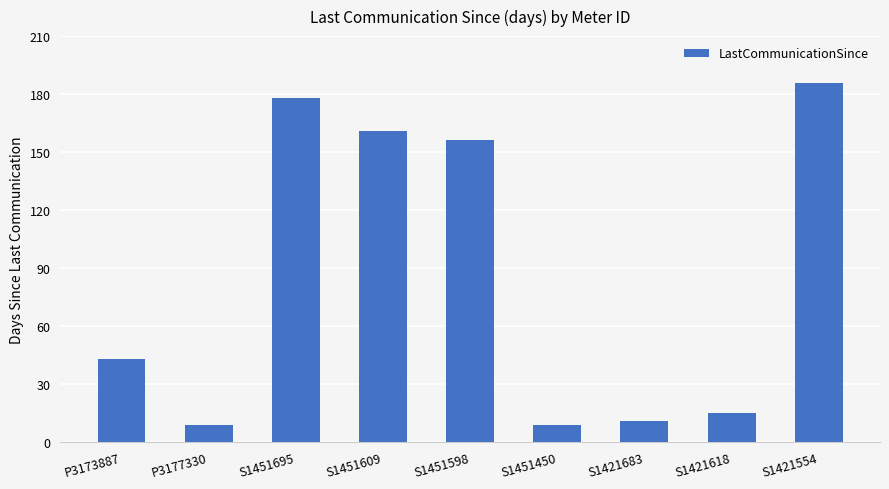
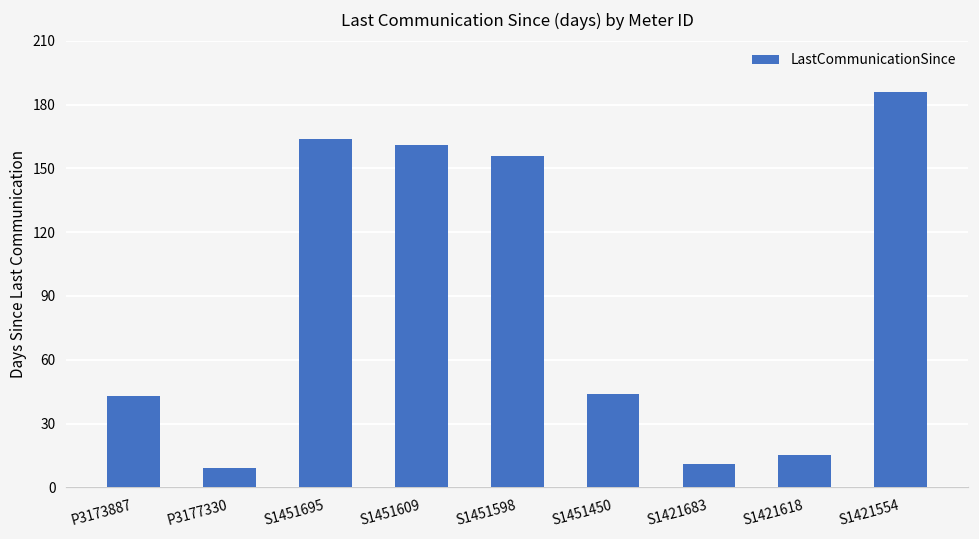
S1451695: 178 -> 164
S1451450: 9 -> 44
